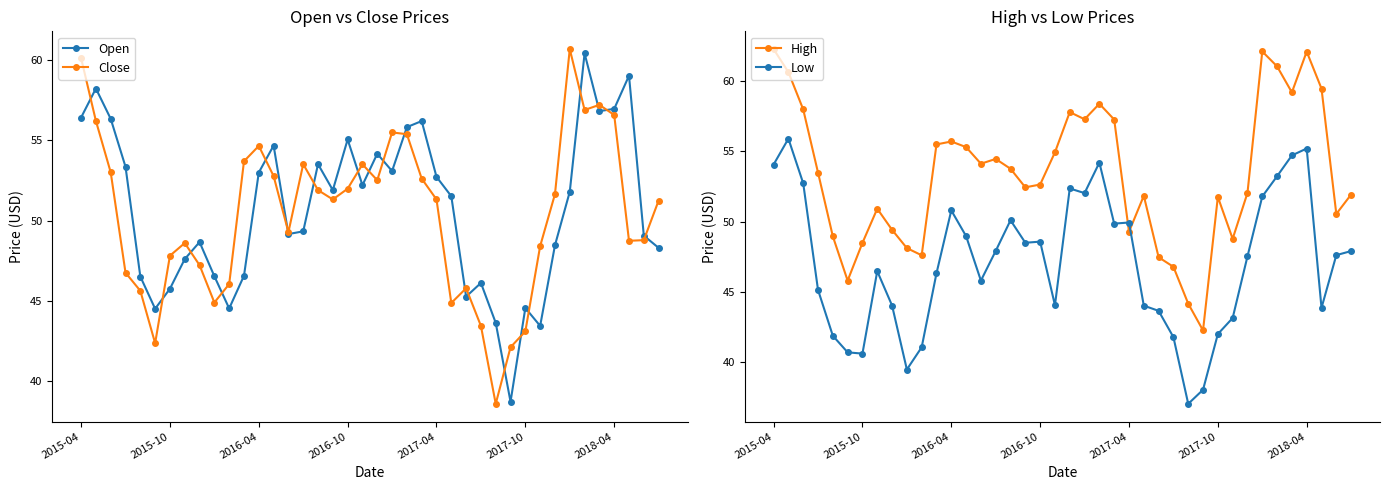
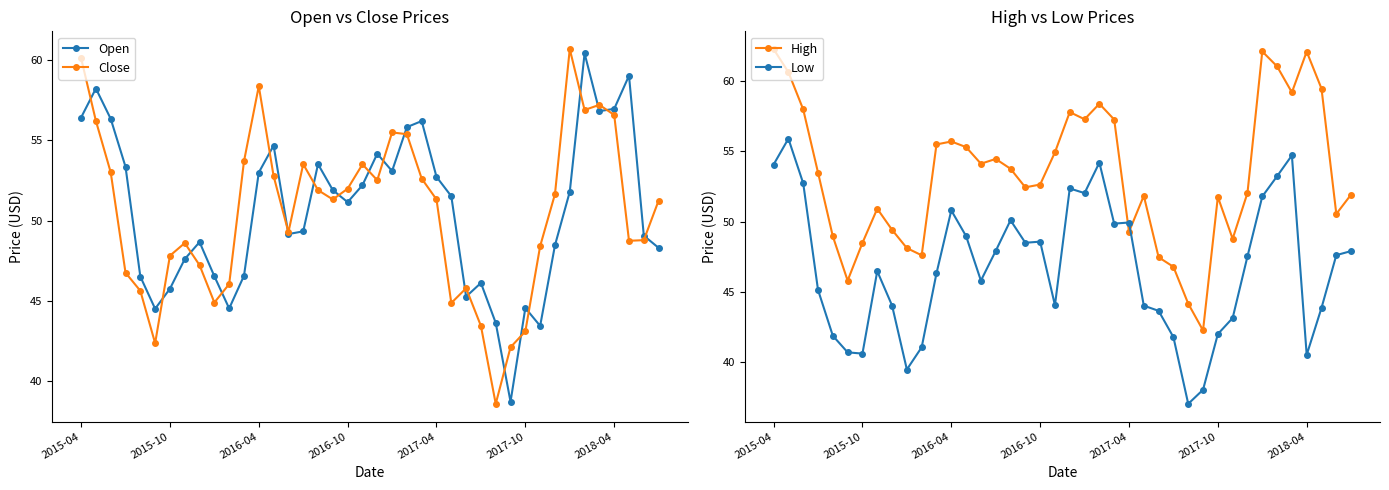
Open vs Close Prices, Close, 2016-04: 54.7 -> 58.4
Open vs Close Prices, Open, 2016-10: 55.1 -> 51.2
High vs Low Prices, Low, 2018-04: 55.2 -> 40.5
